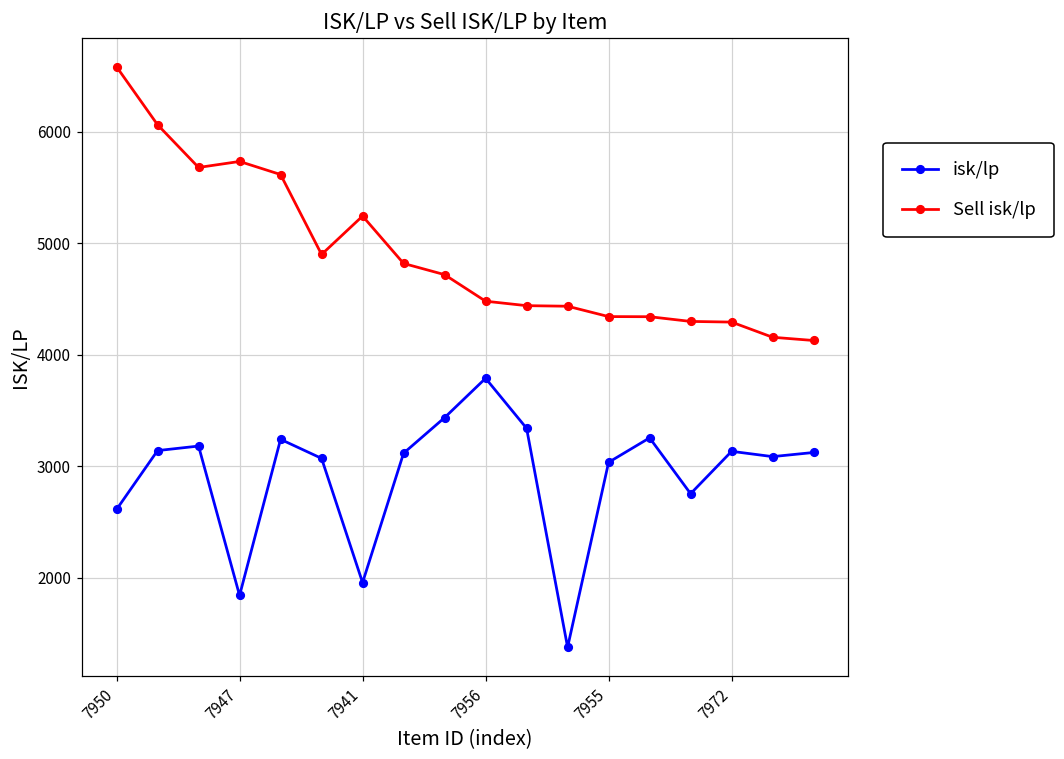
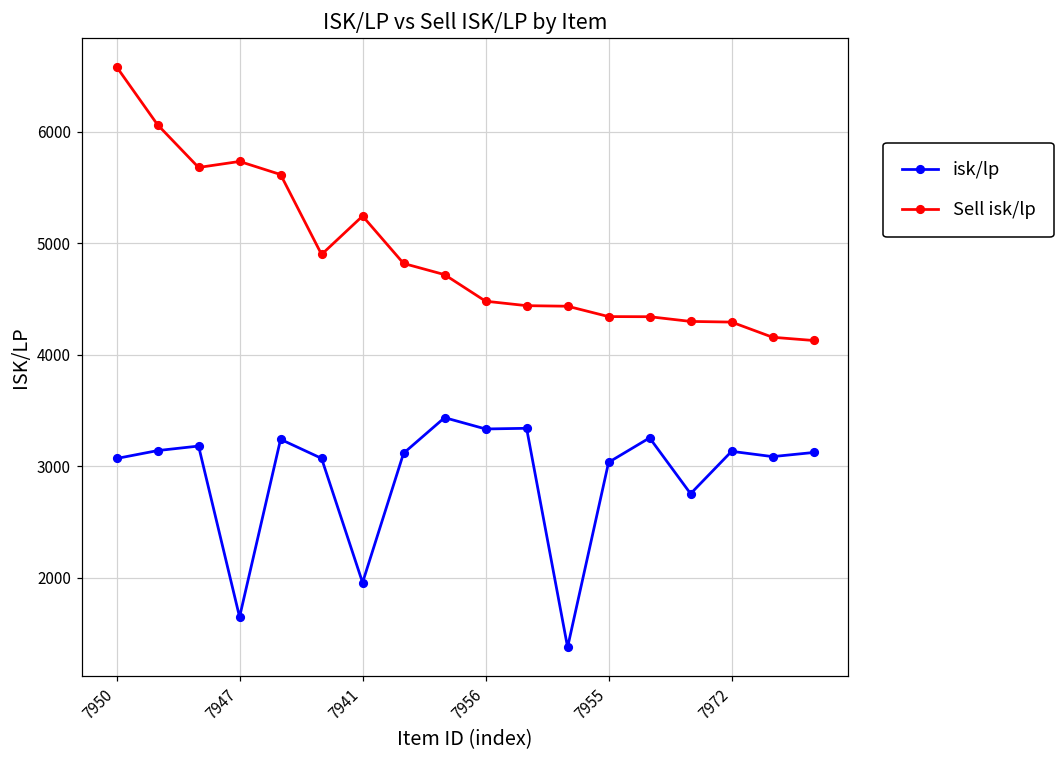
isk/lp, 7950: 2610 -> 3070
isk/lp, 7947: 1840 -> 1650
isk/lp, 7956: 3790 -> 3330
